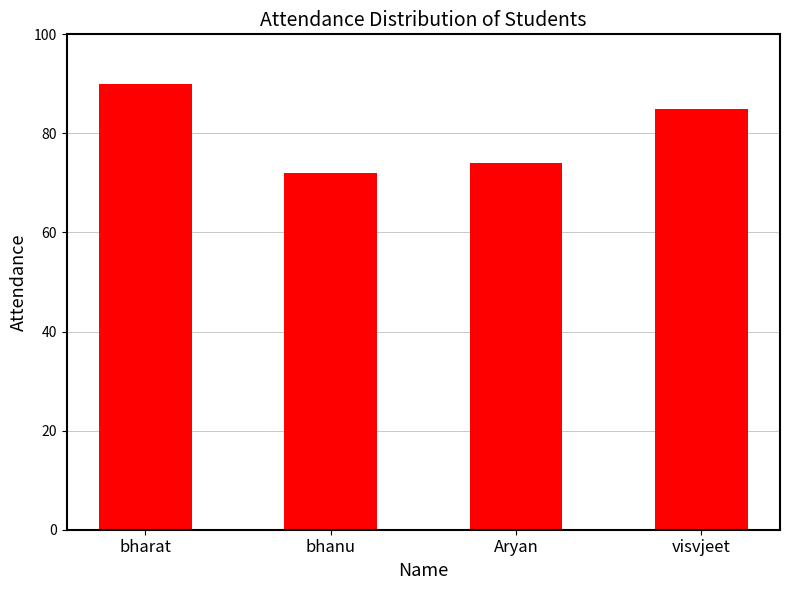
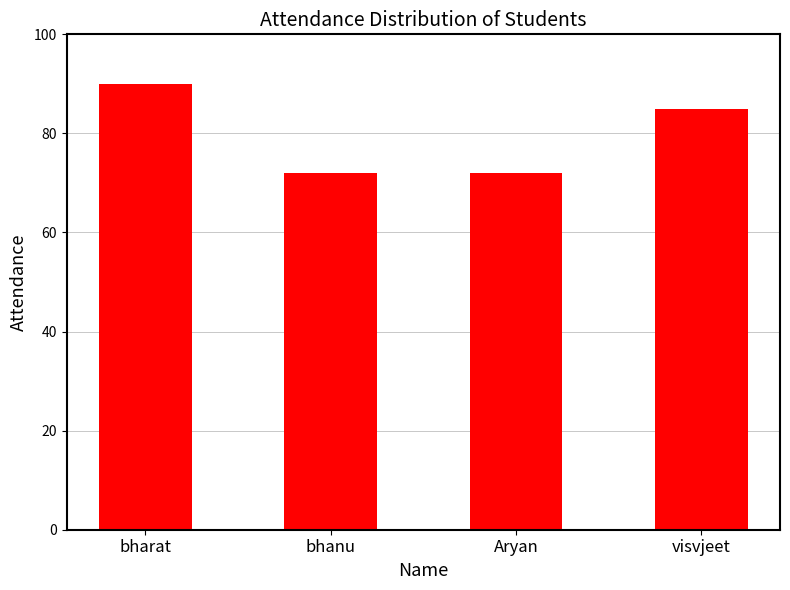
Aryan: 74 -> 72
